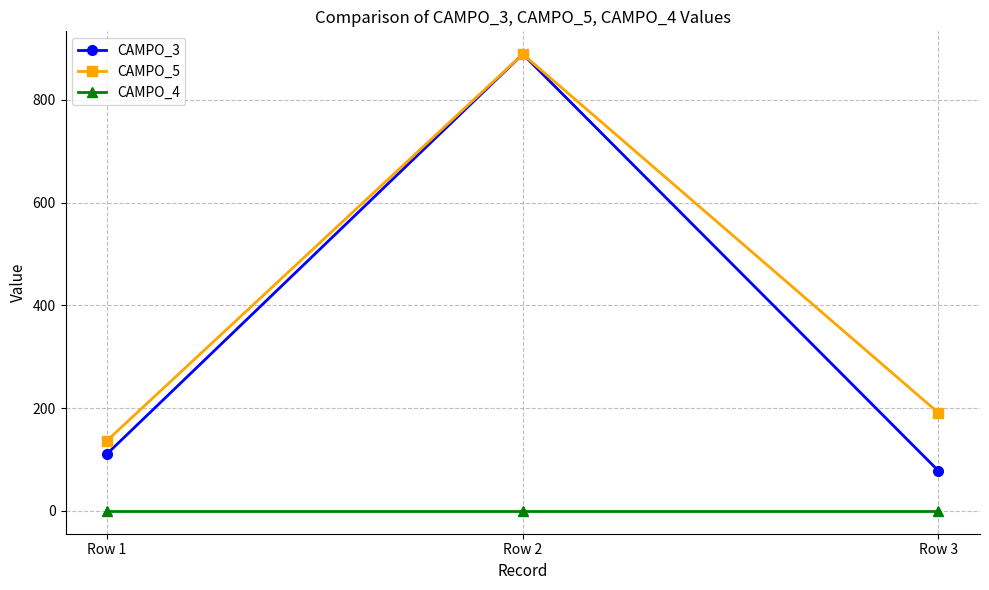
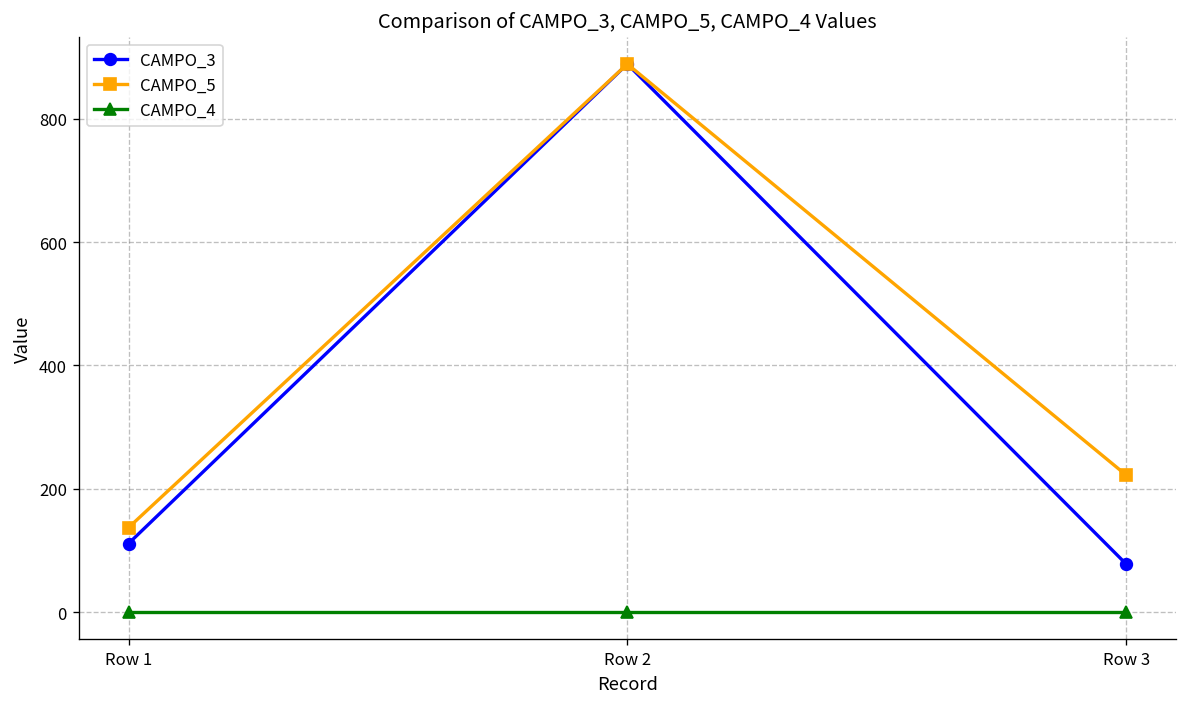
CAMPO_5, Row 3: 190 -> 220
